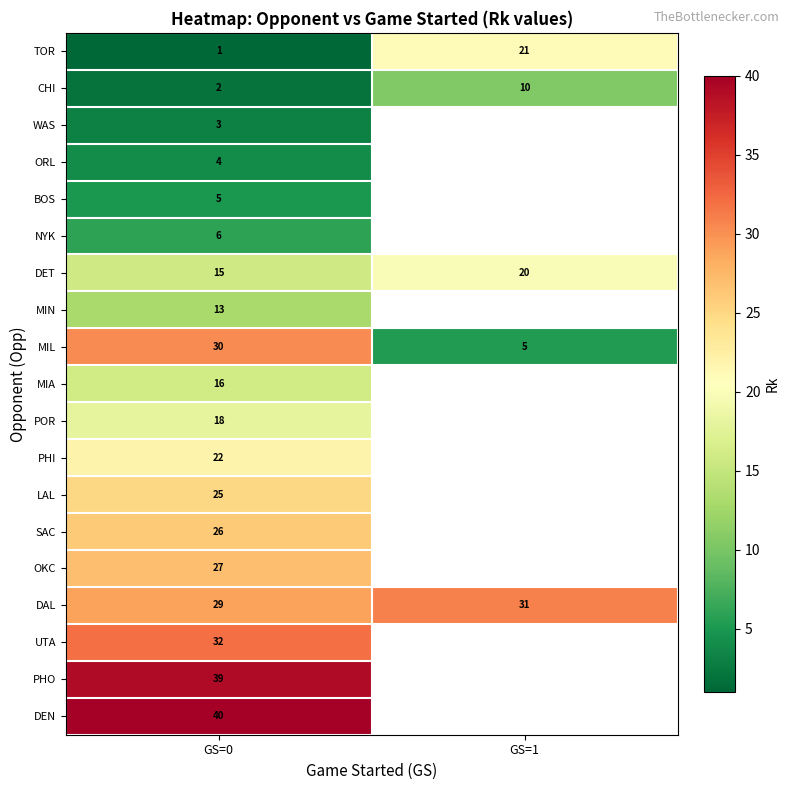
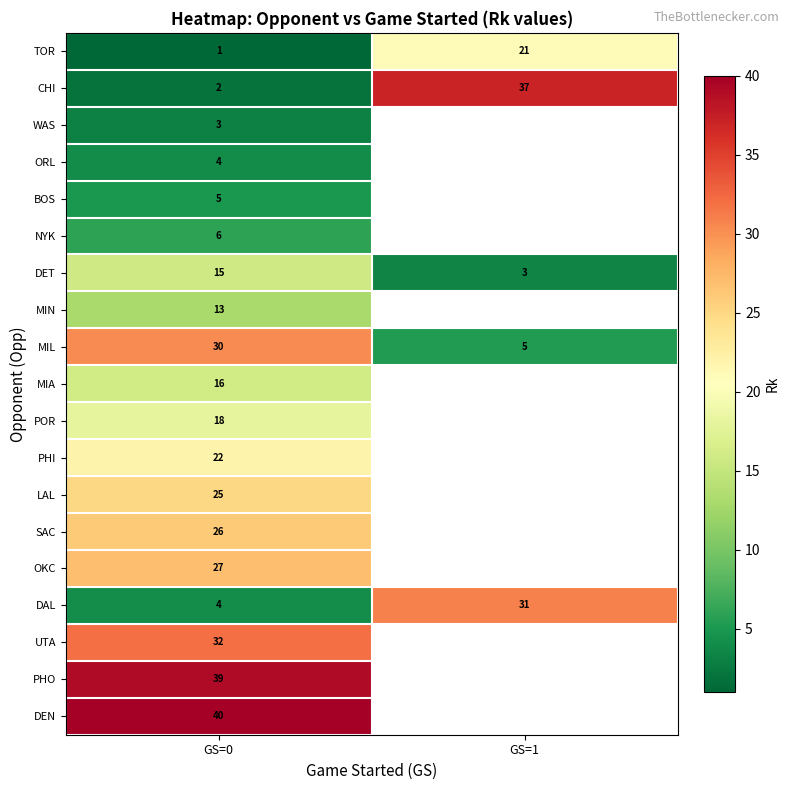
CHI, GS=1: 10 -> 37
DET, GS=1: 20 -> 3
DAL, GS=0: 29 -> 4
